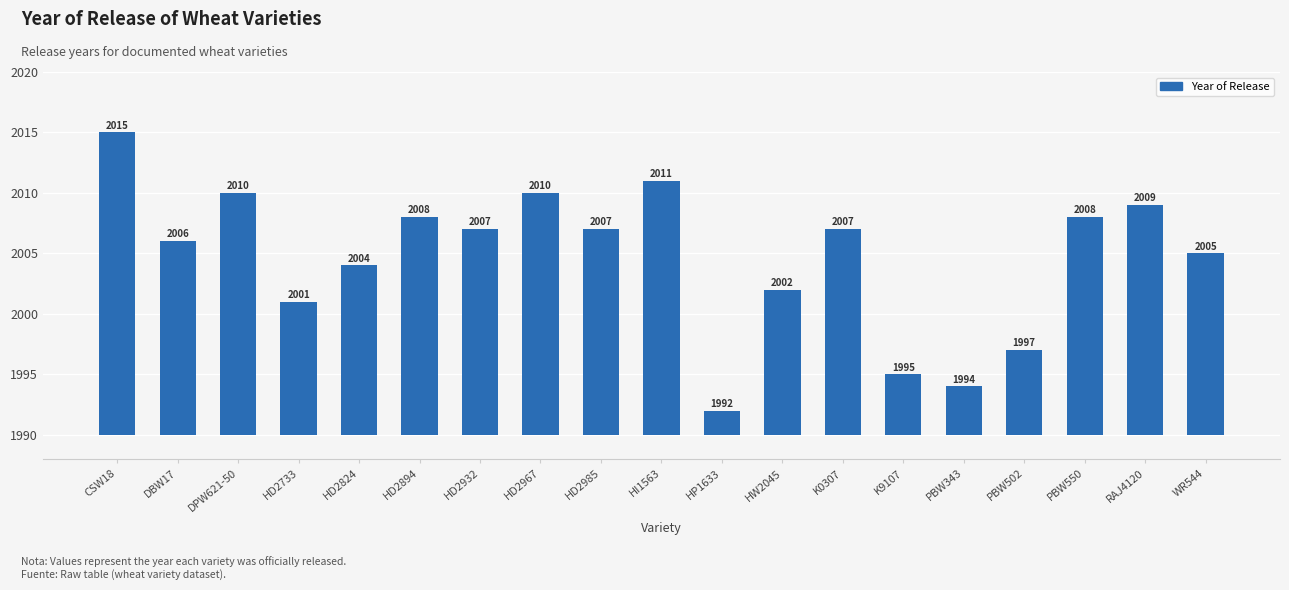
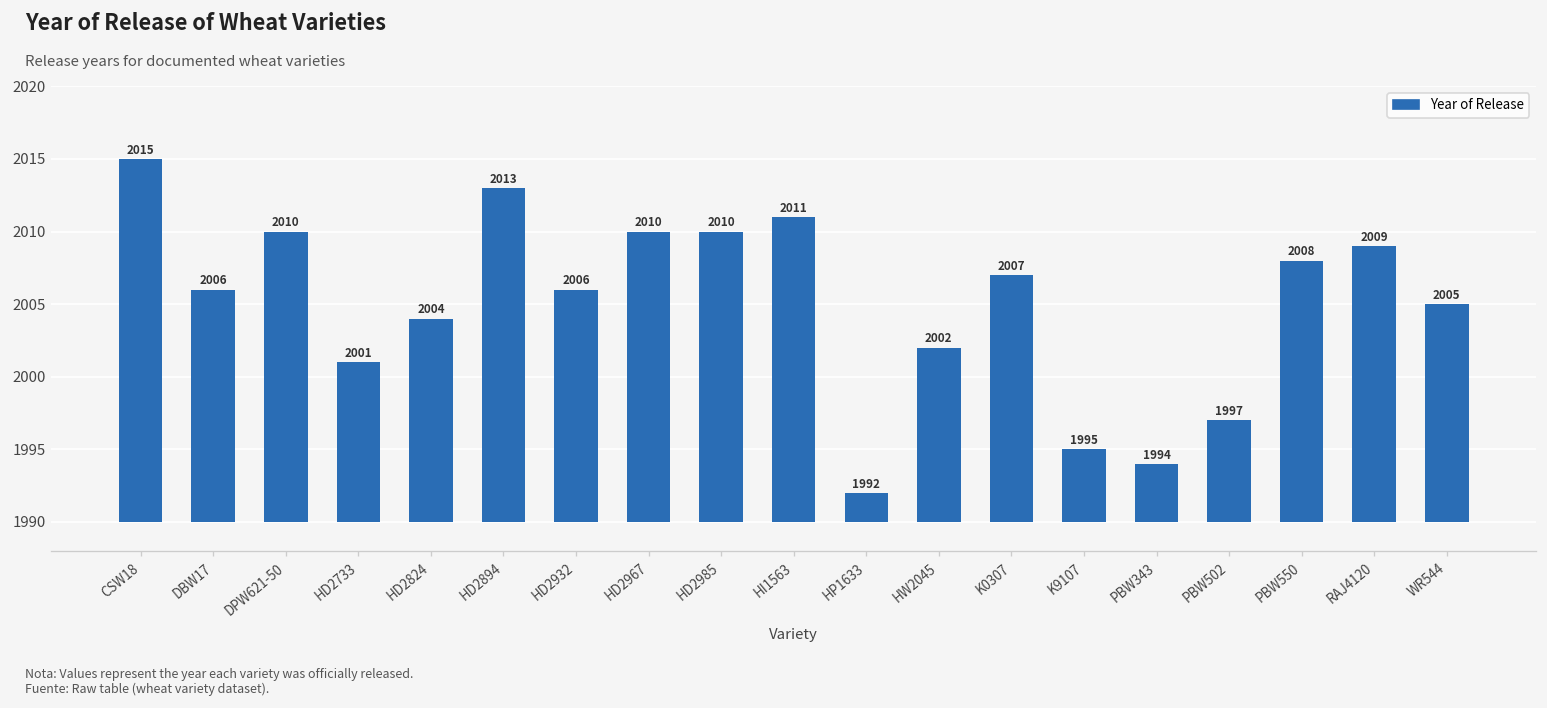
HD2894: 2008 -> 2013
HD2932: 2007 -> 2006
HD2985: 2007 -> 2010
